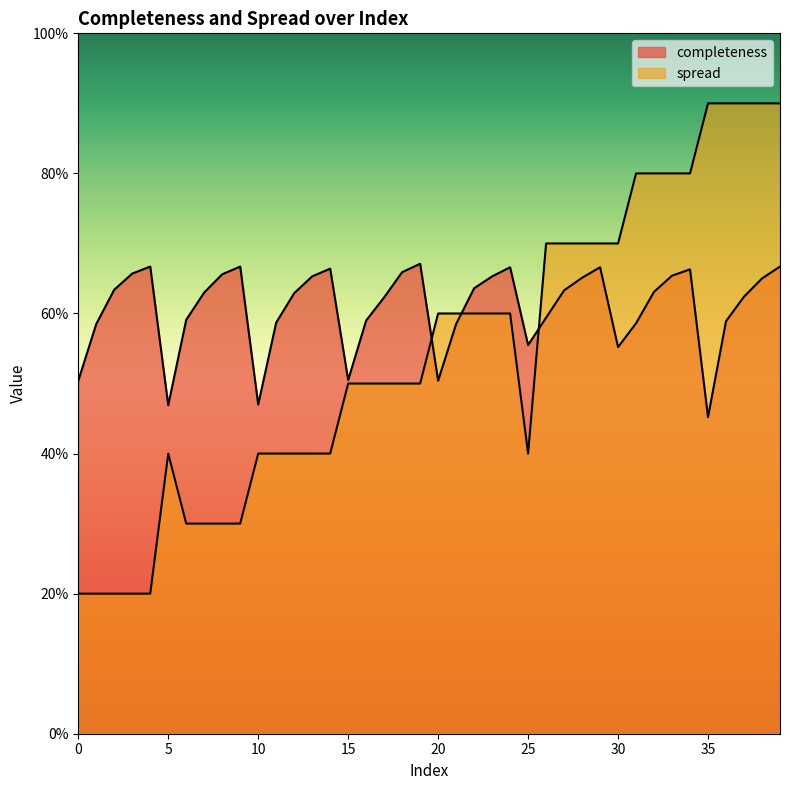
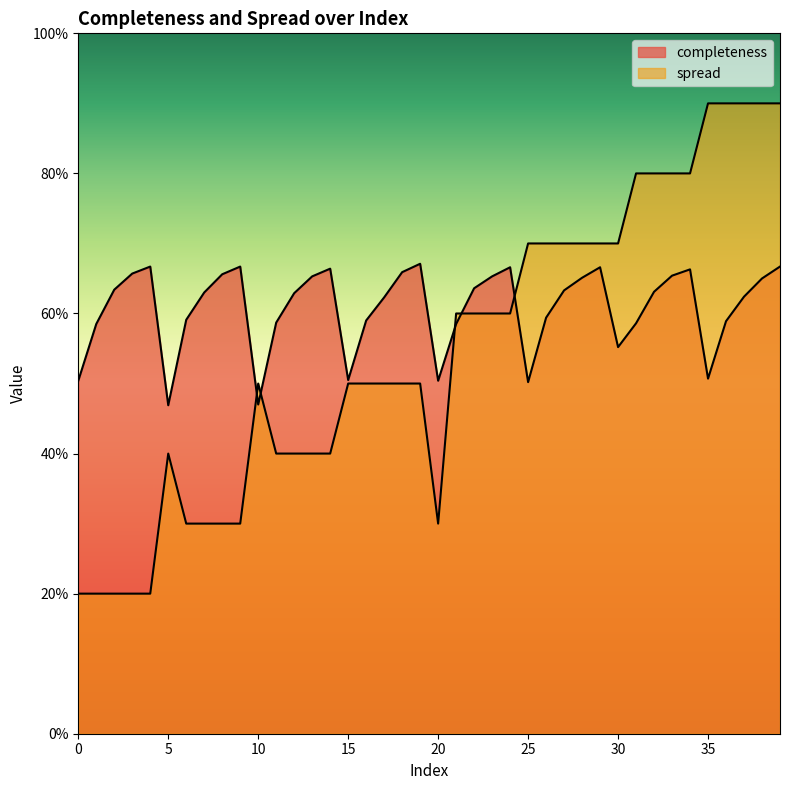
spread, 10: 40% -> 50%
spread, 20: 60% -> 30%
completeness, 25: 56% -> 50%
spread, 25: 40% -> 70%
completeness, 35: 45% -> 51%
